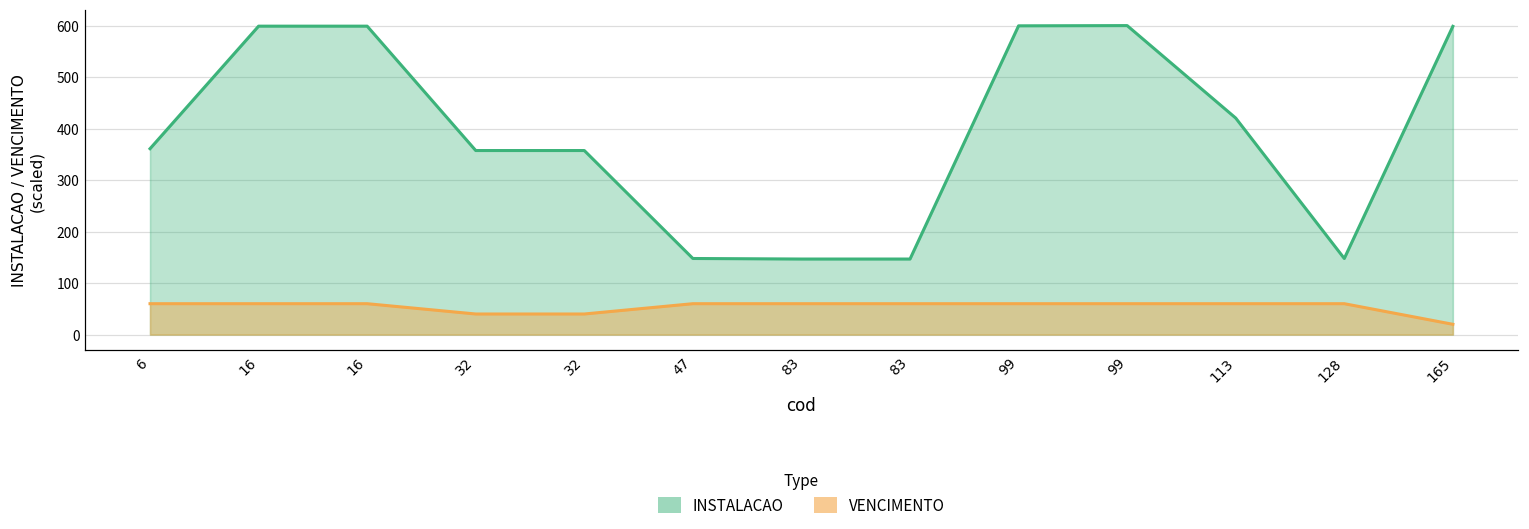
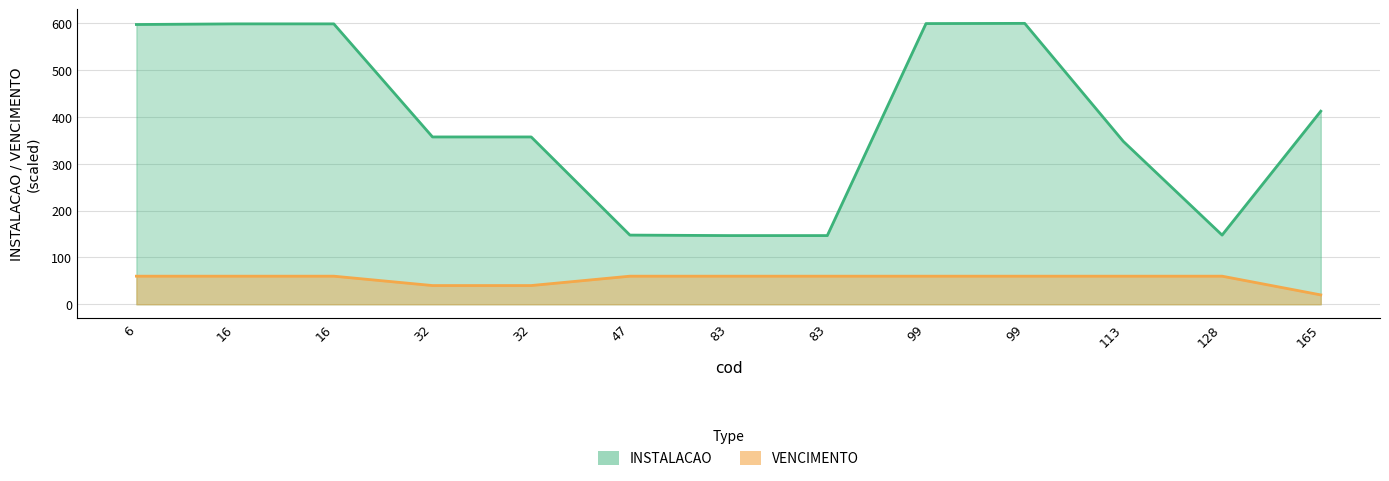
INSTALACAO, 6: 360 -> 600
INSTALACAO, 113: 420 -> 350
INSTALACAO, 165: 600 -> 410
